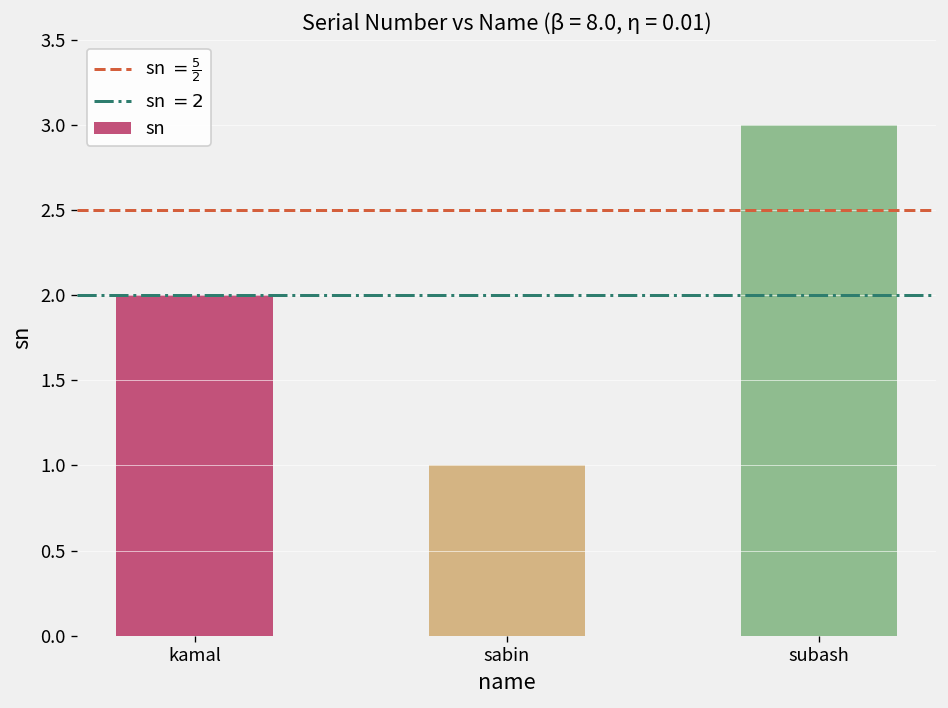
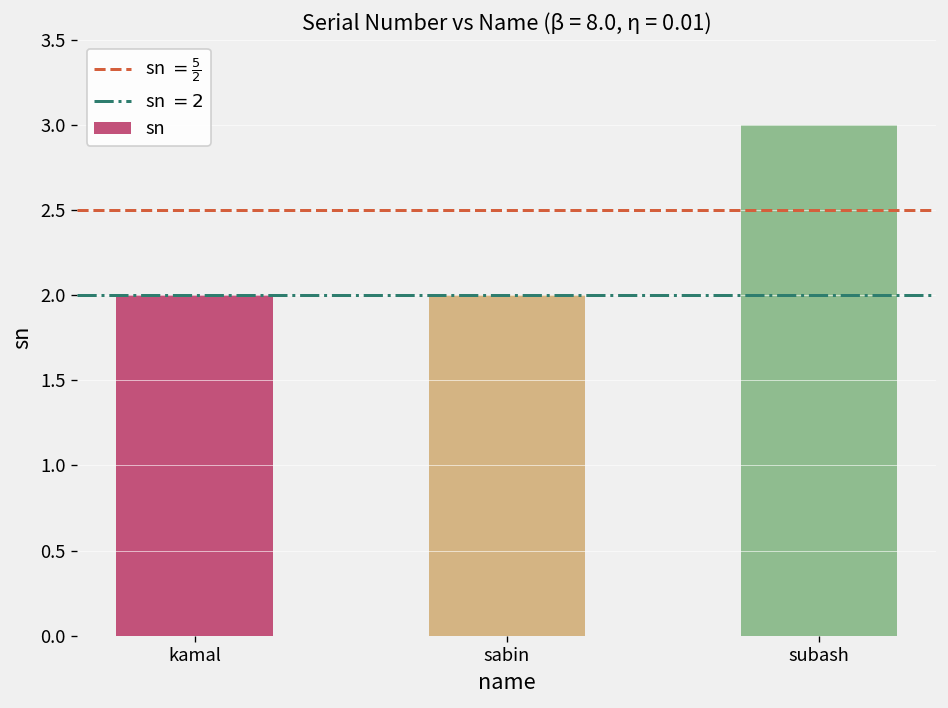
sabin: 1 -> 2
